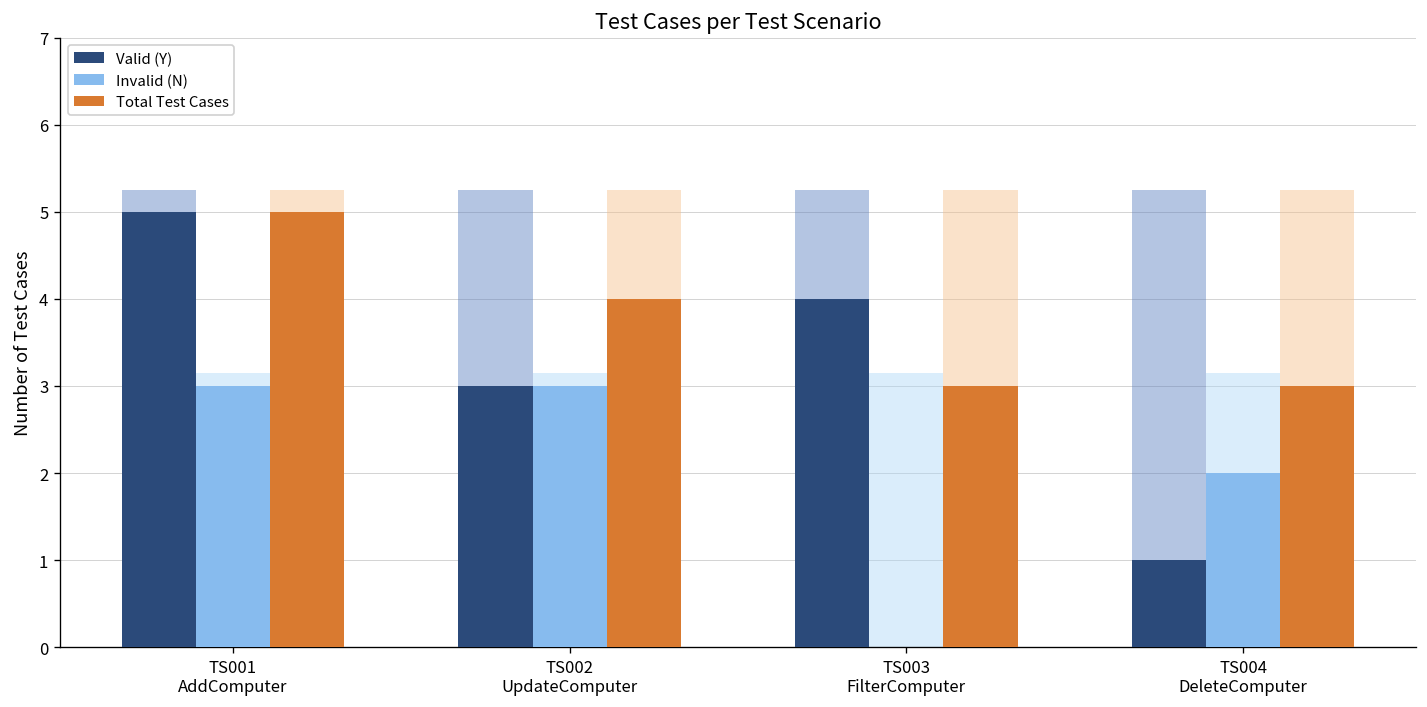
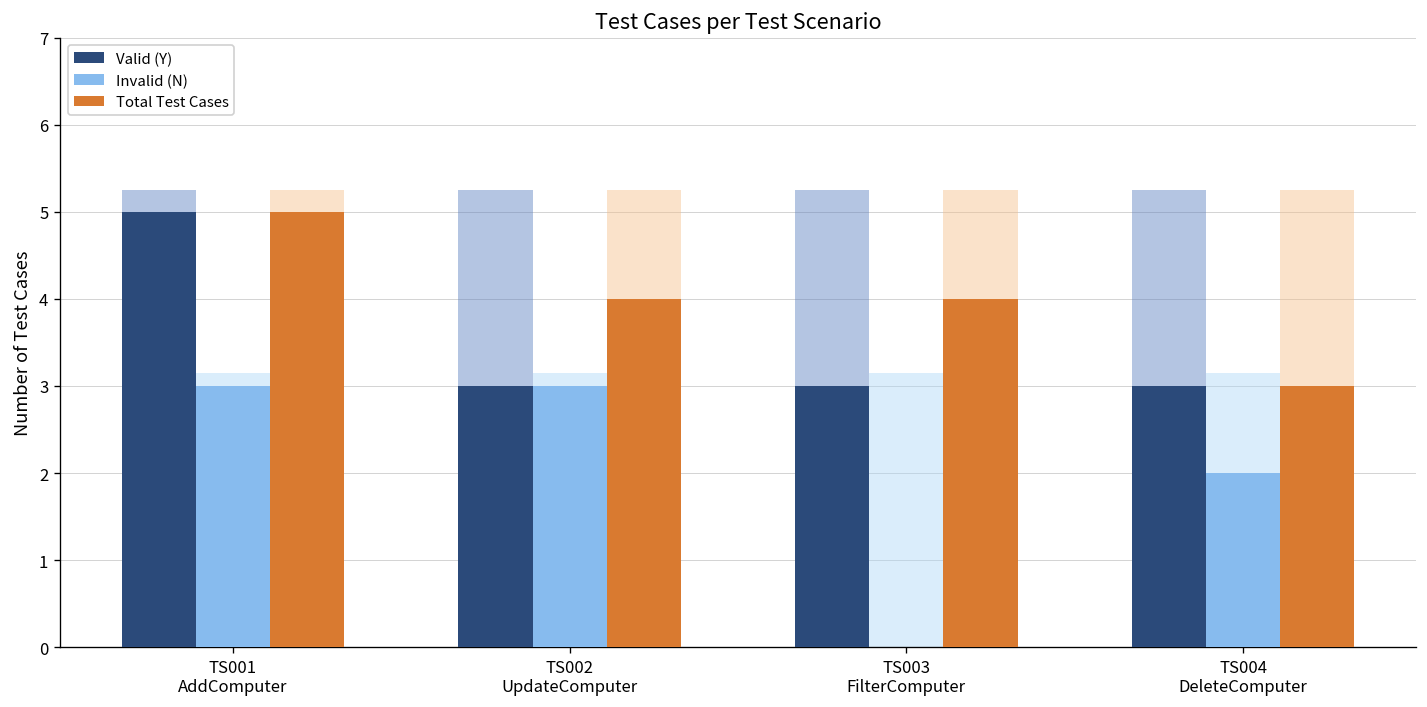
Valid (Y), TS003 FilterComputer: 4 -> 3
Total Test Cases, TS003 FilterComputer: 3 -> 4
Valid (Y), TS004 DeleteComputer: 1 -> 3
